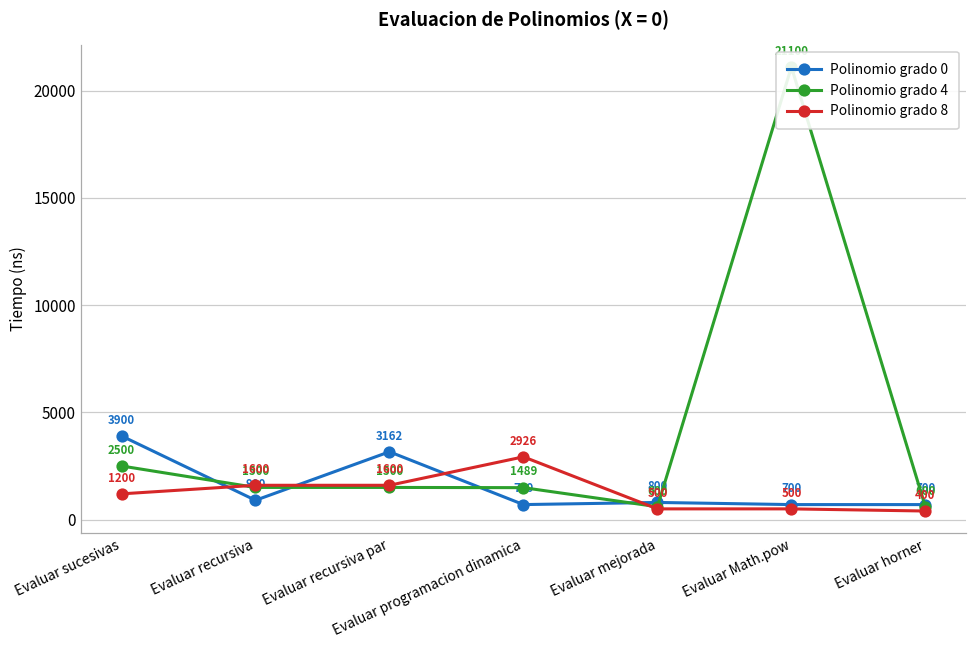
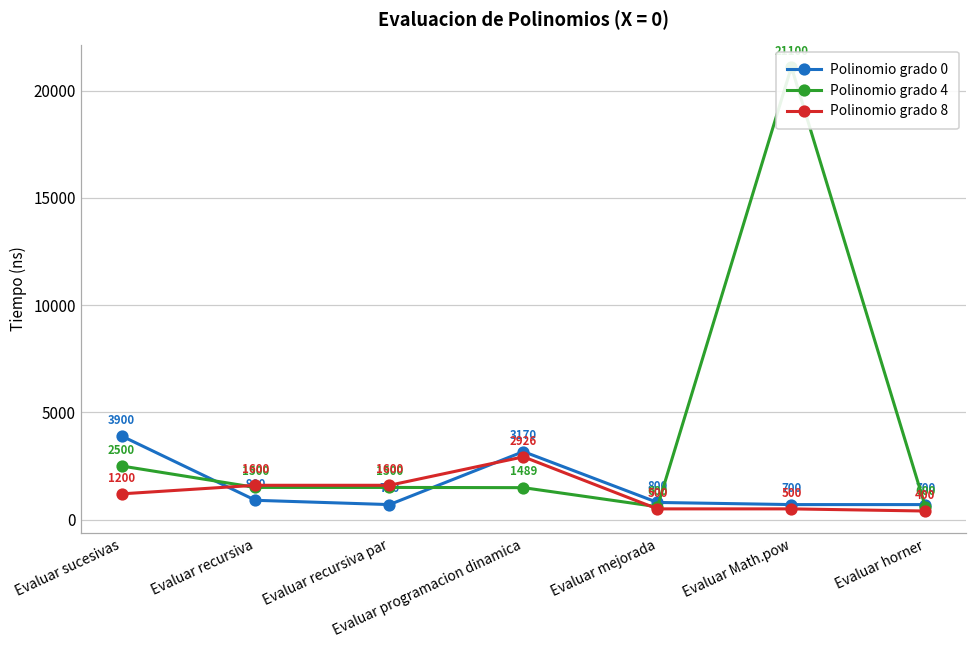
Polinomio grado 0, Evaluar recursiva par: 3162 -> 700
Polinomio grado 0, Evaluar programacion dinamica: 700 -> 3170
